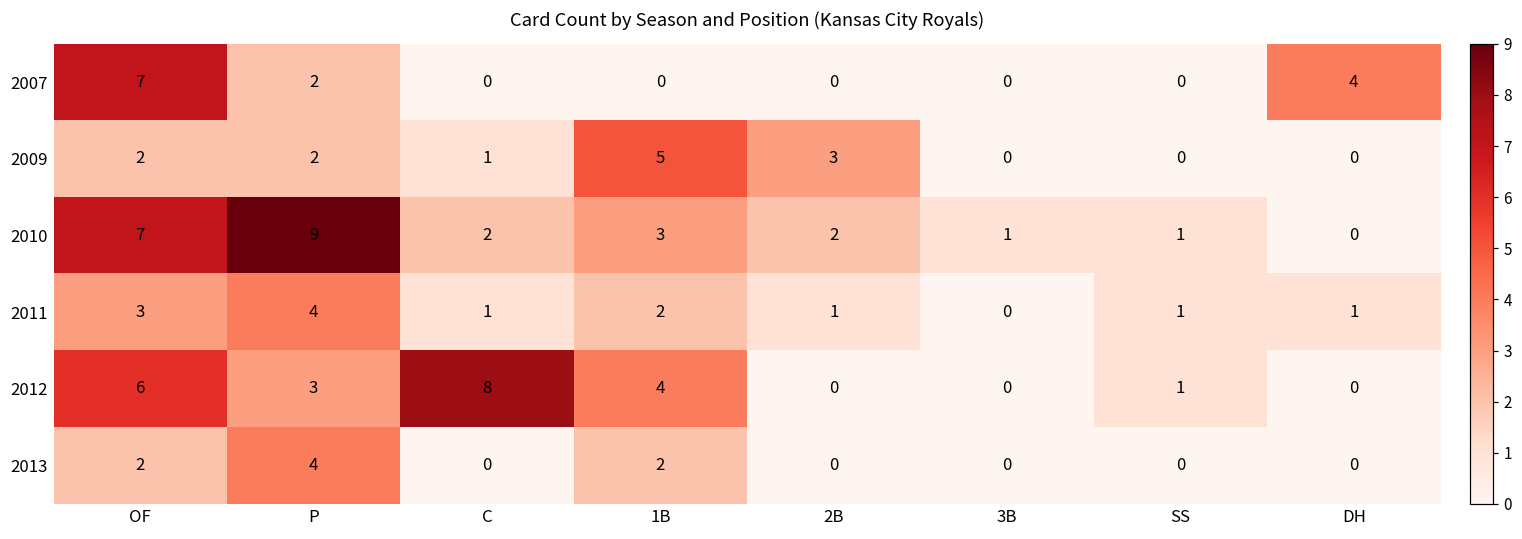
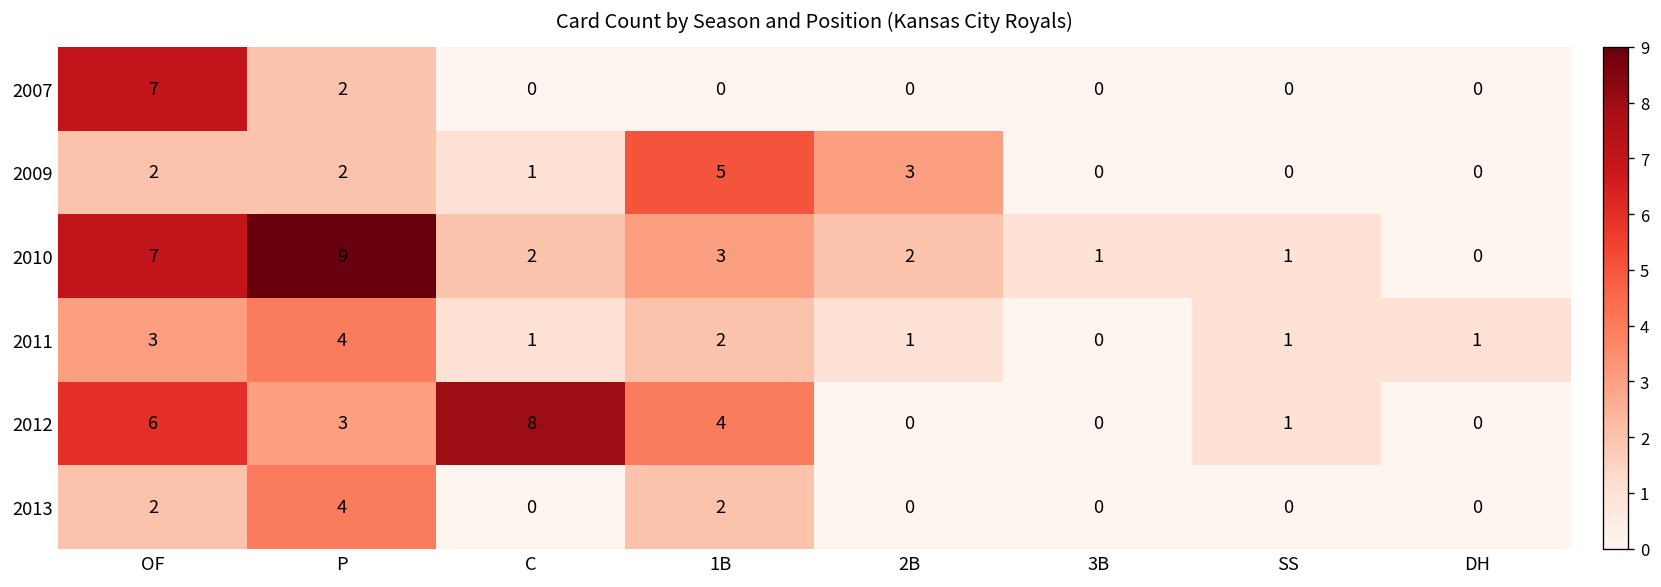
2007, DH: 4 -> 0
